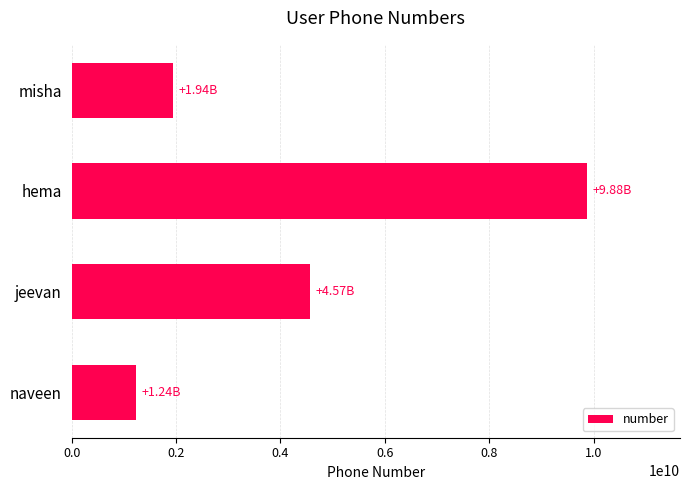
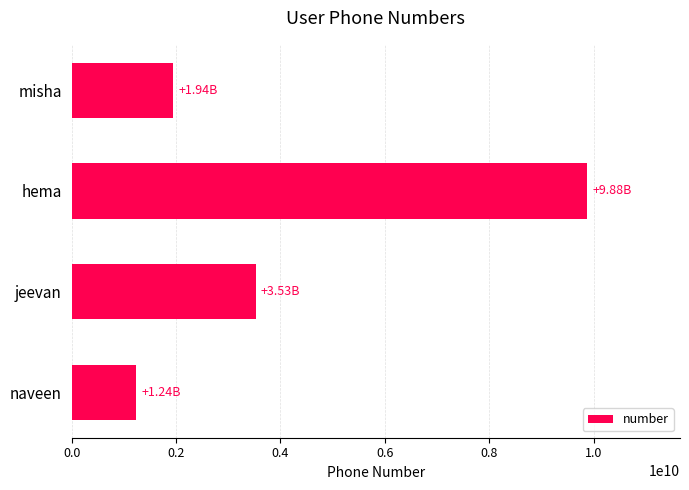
jeevan: +4.57B -> +3.53B
